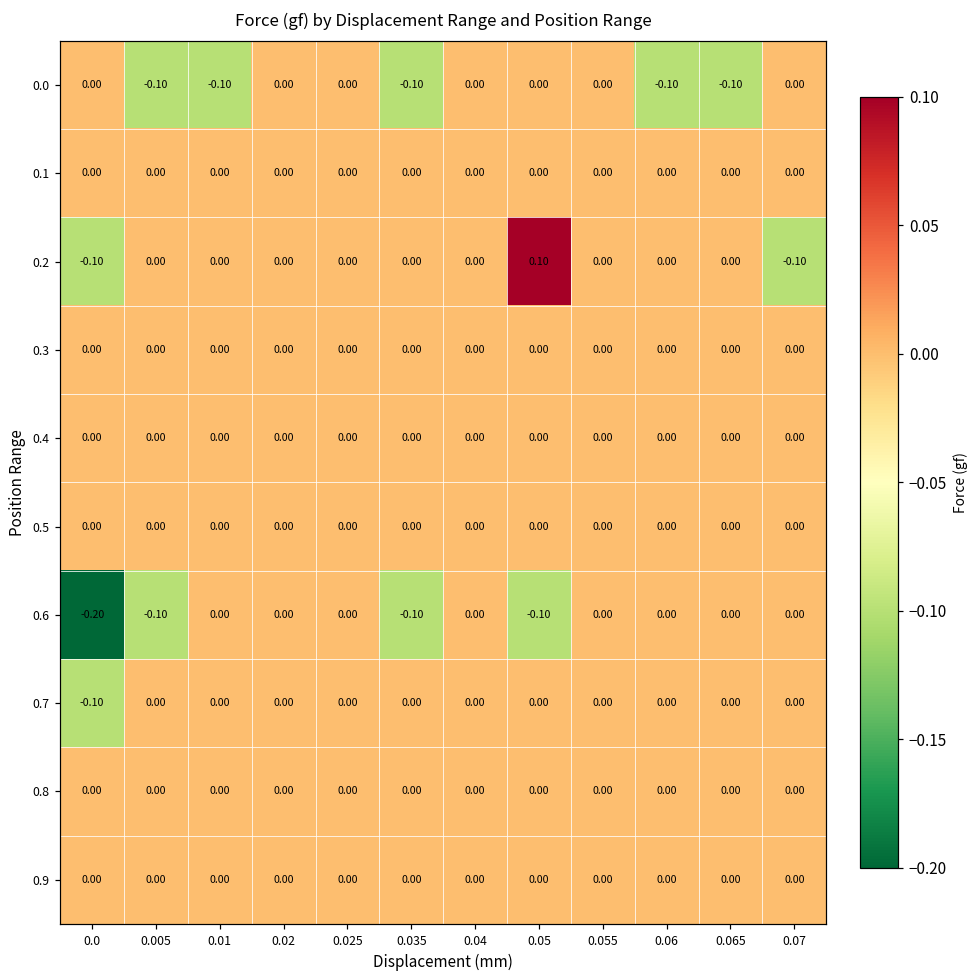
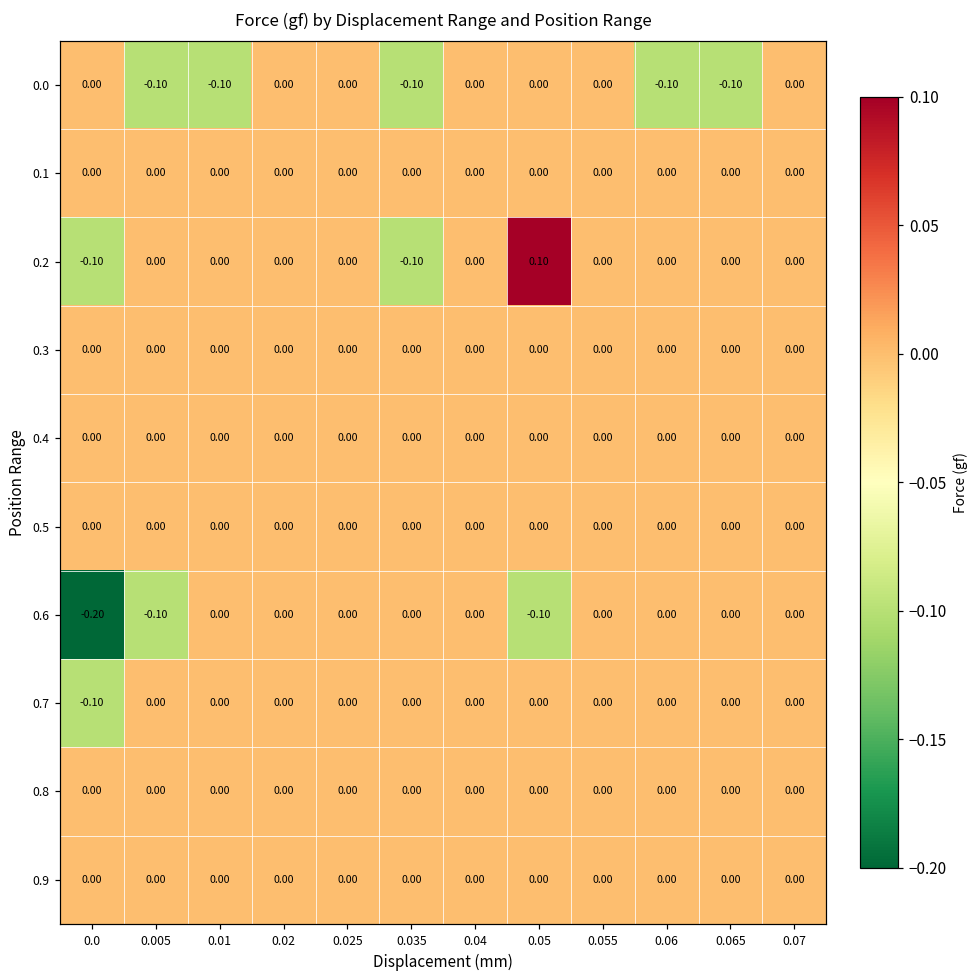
0.2, 0.035: 0.00 -> -0.10
0.2, 0.07: -0.10 -> 0.00
0.6, 0.035: -0.10 -> 0.00
